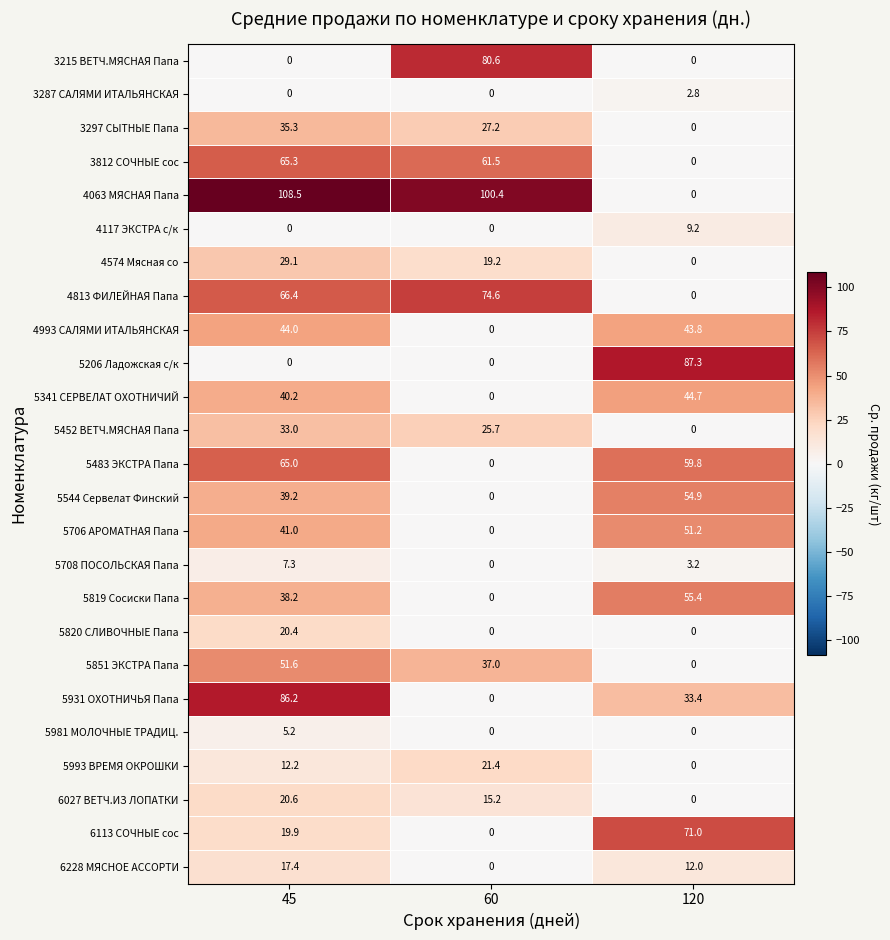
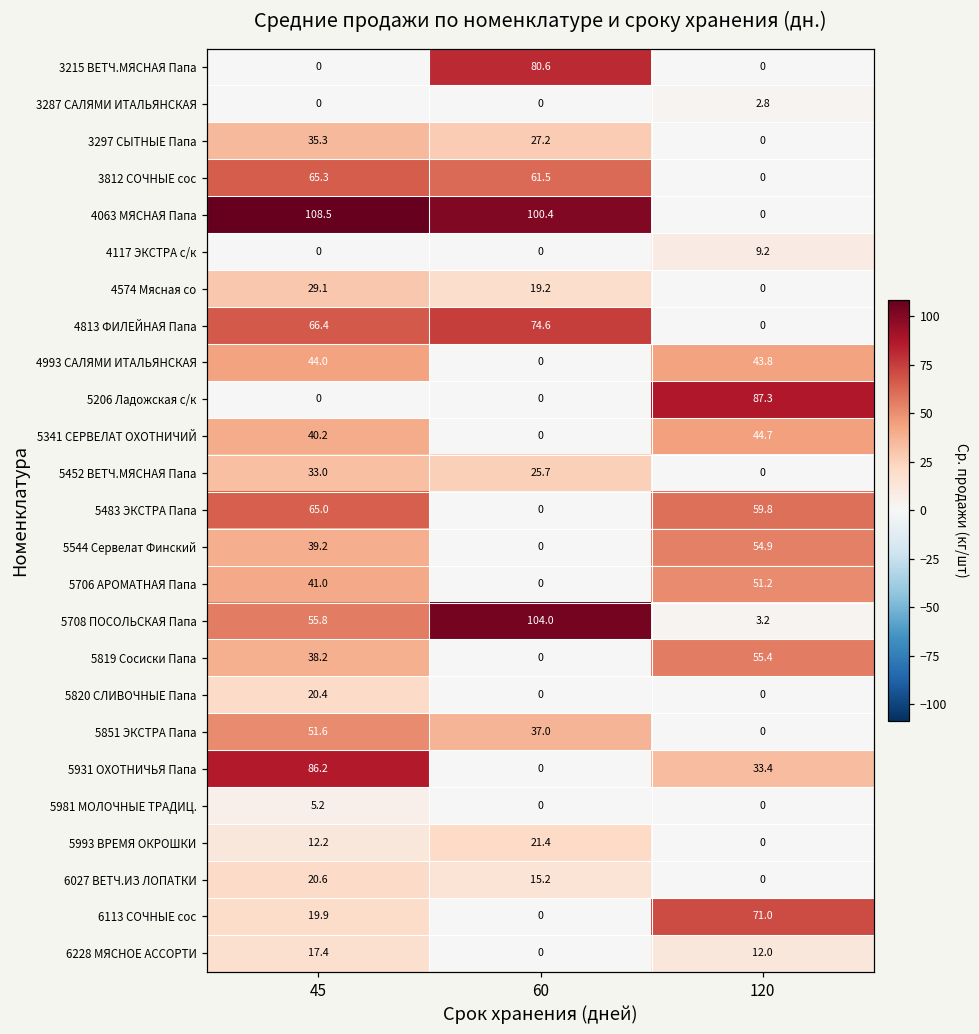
5708 ПОСОЛЬСКАЯ Папа, 45: 7.3 -> 55.8
5708 ПОСОЛЬСКАЯ Папа, 60: 0 -> 104.0
